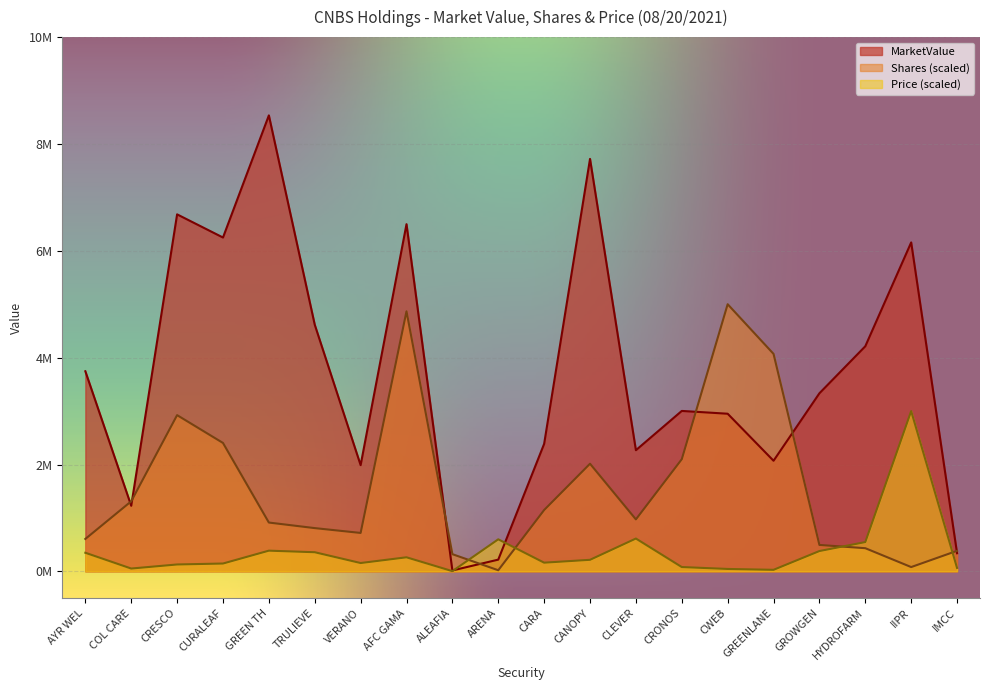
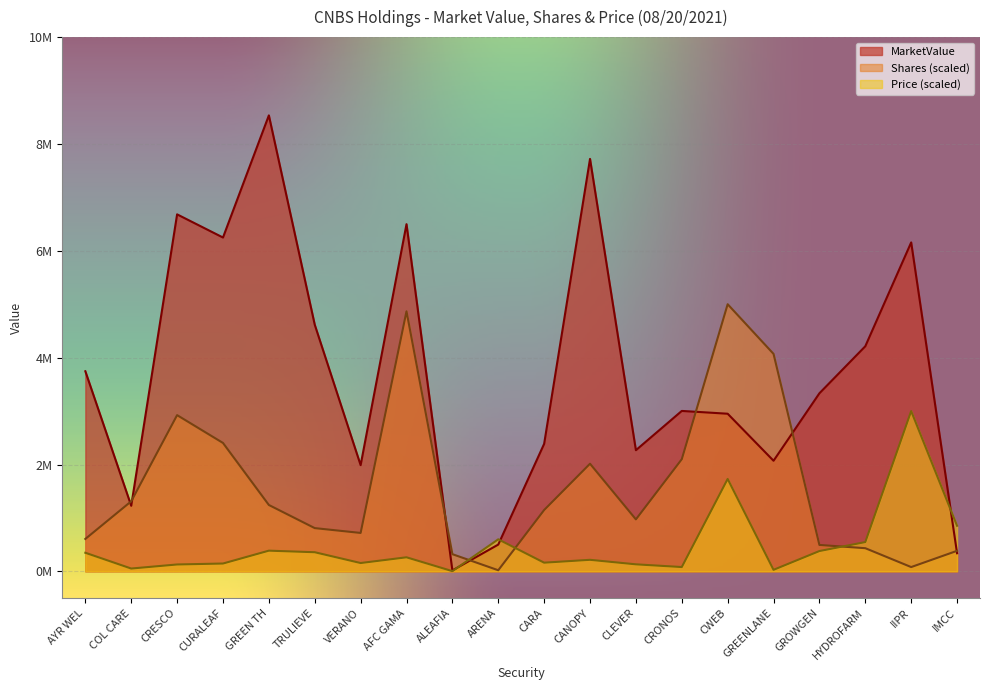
Shares (scaled), GREEN TH: 900000 -> 1200000
MarketValue, ARENA: 200000 -> 500000
Price (scaled), CLEVER: 600000 -> 100000
Price (scaled), CWEB: 0 -> 1700000
Price (scaled), IMCC: 100000 -> 900000
